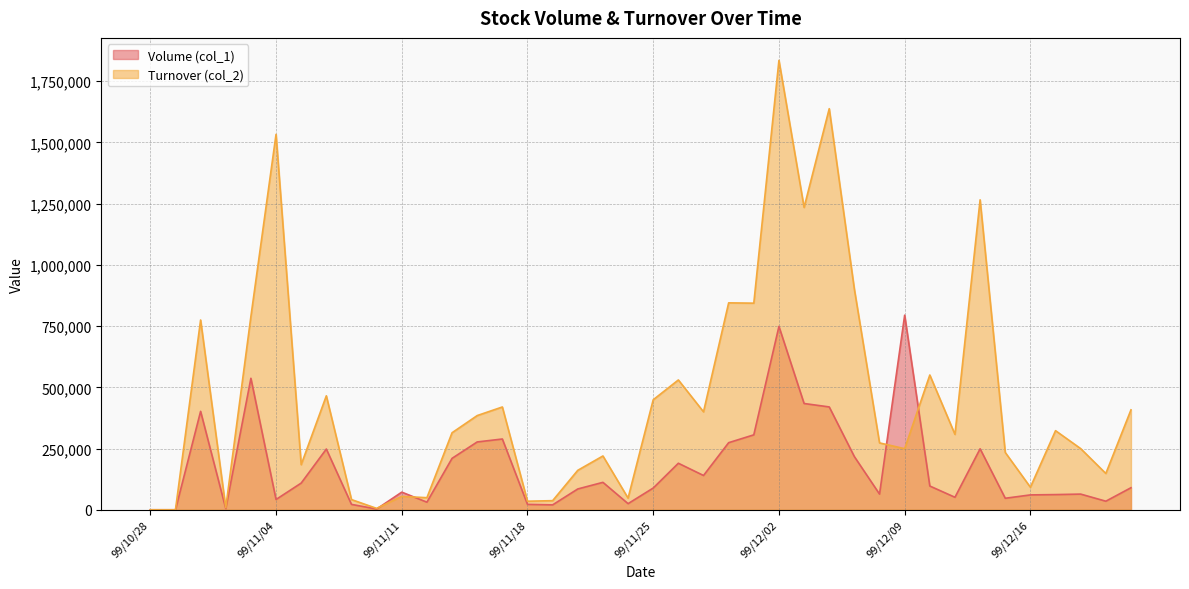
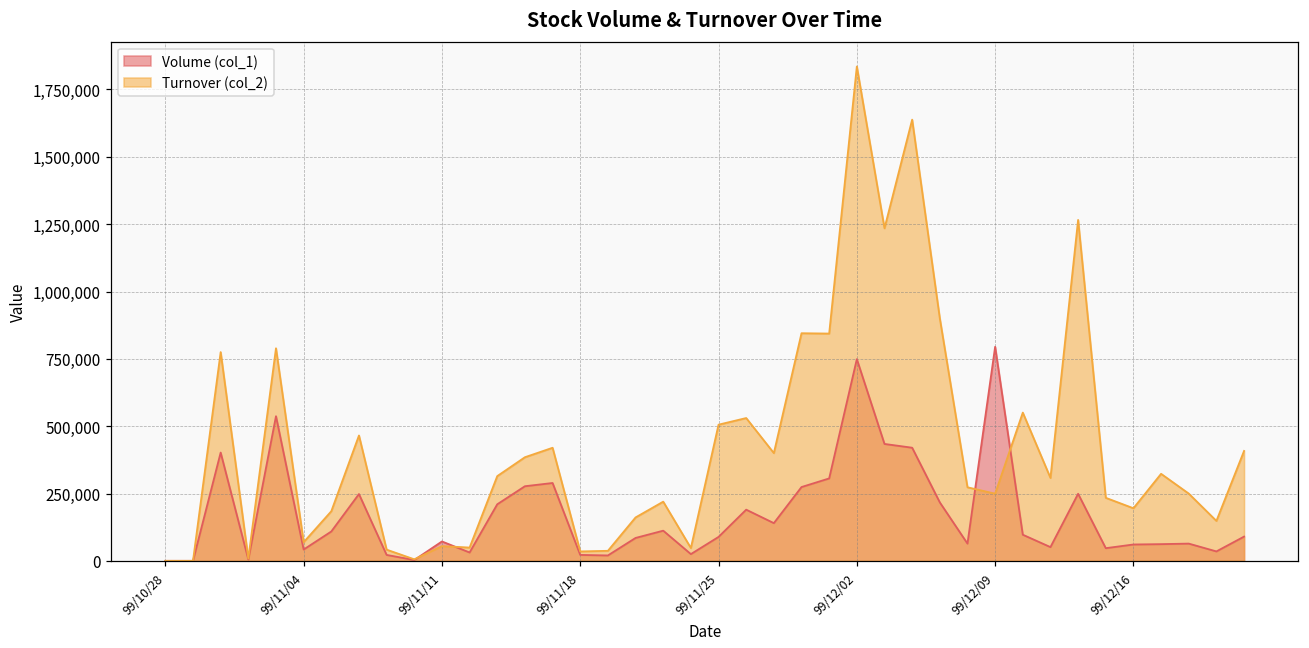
Turnover (col_2), 99/11/04: 1,530,000 -> 70,000
Turnover (col_2), 99/11/25: 450,000 -> 510,000
Turnover (col_2), 99/12/16: 90,000 -> 200,000
